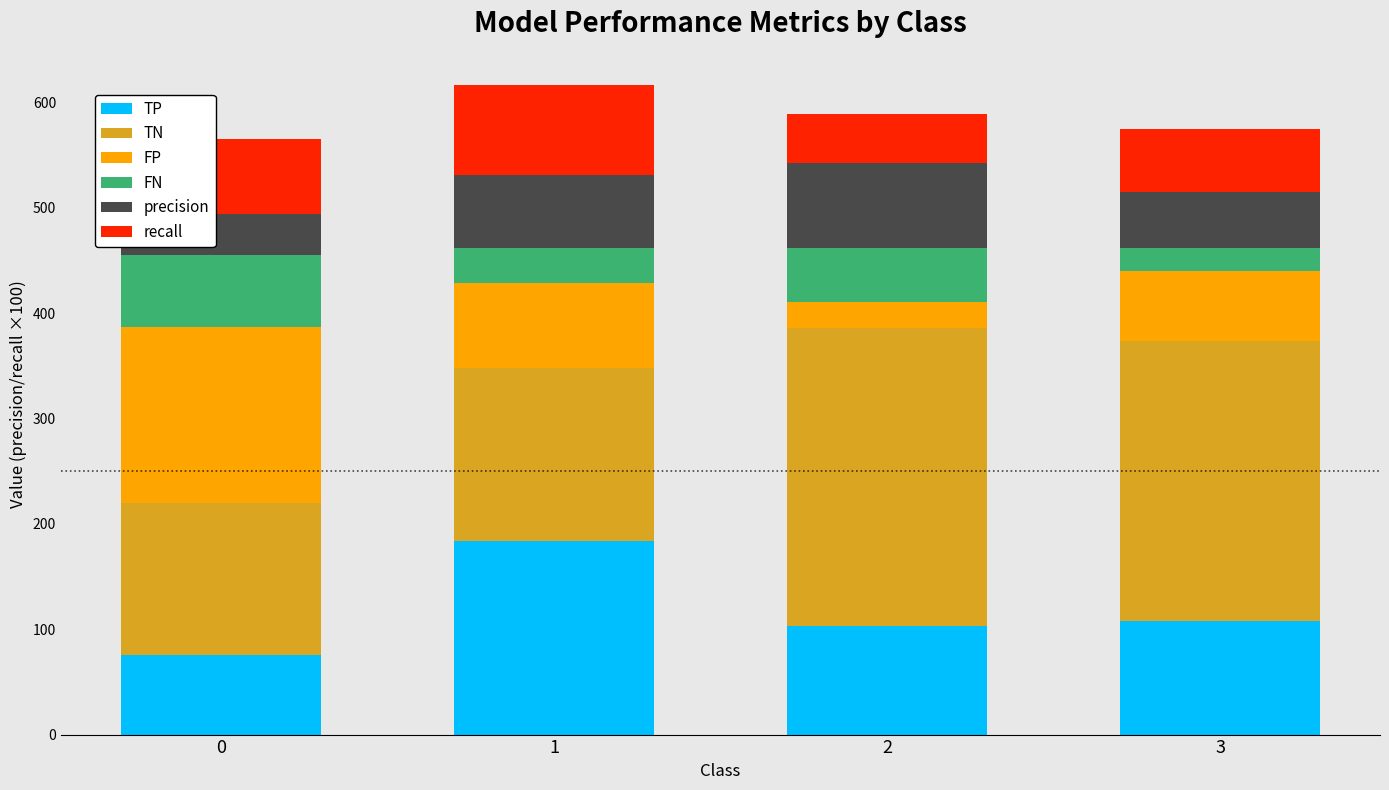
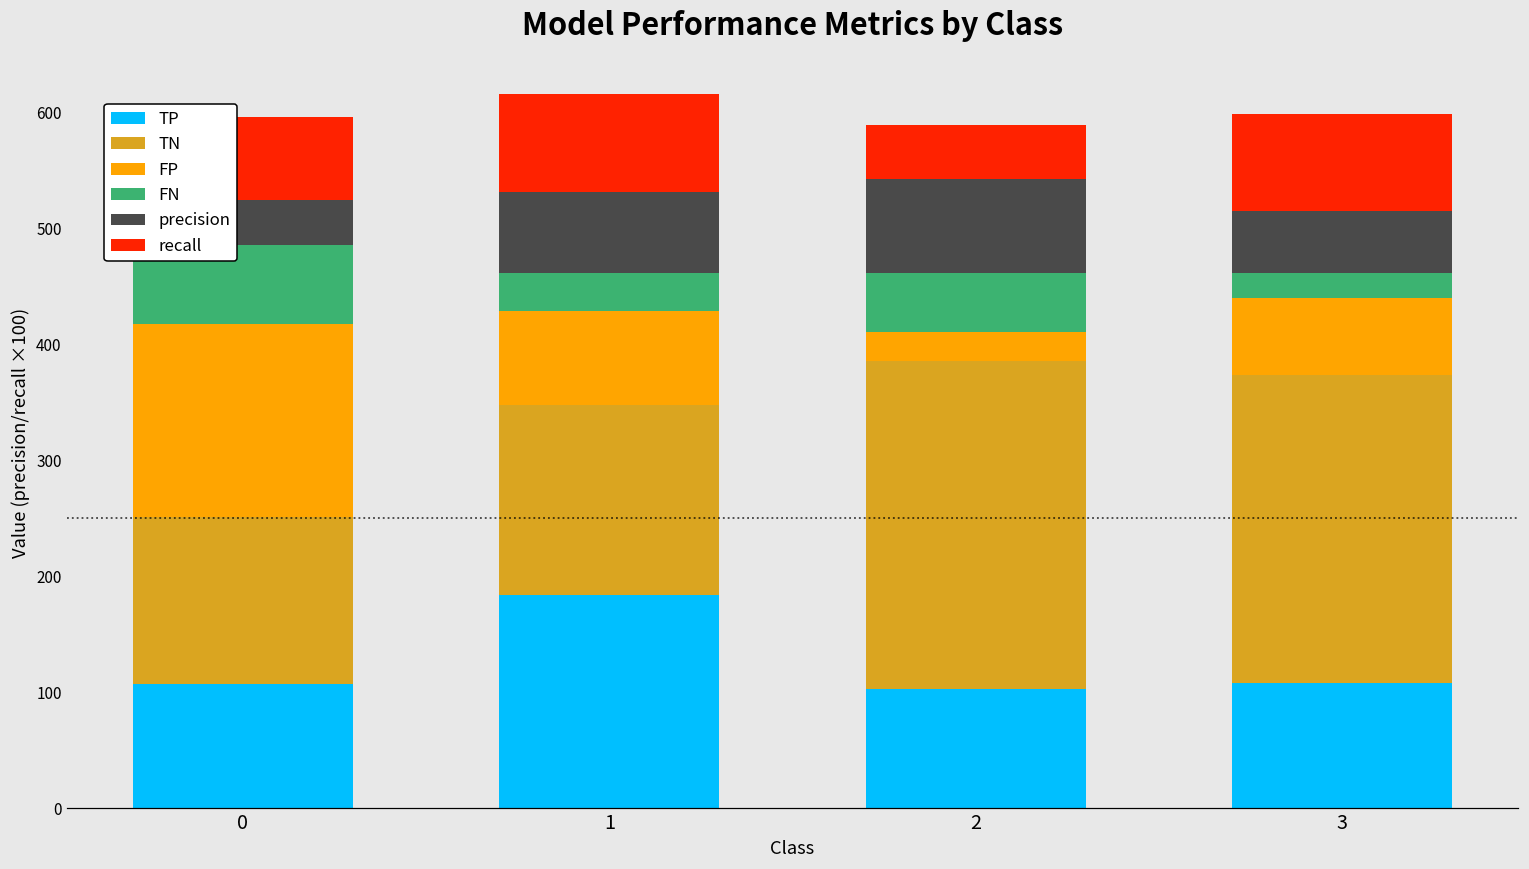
TP, 0: 76 -> 107
recall, 3: 59 -> 83
